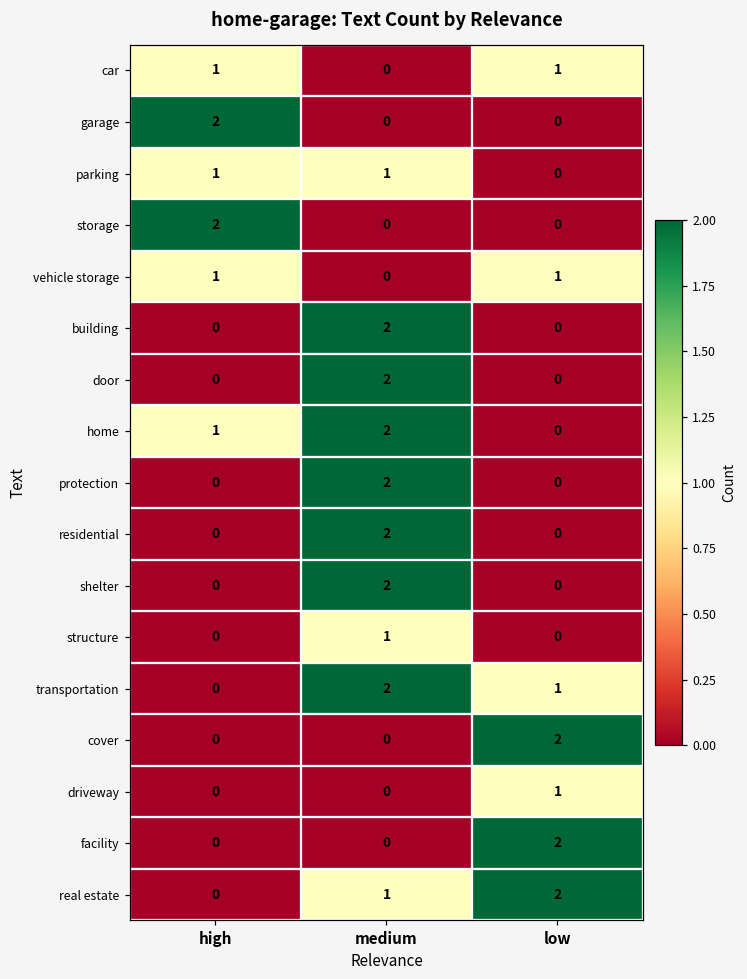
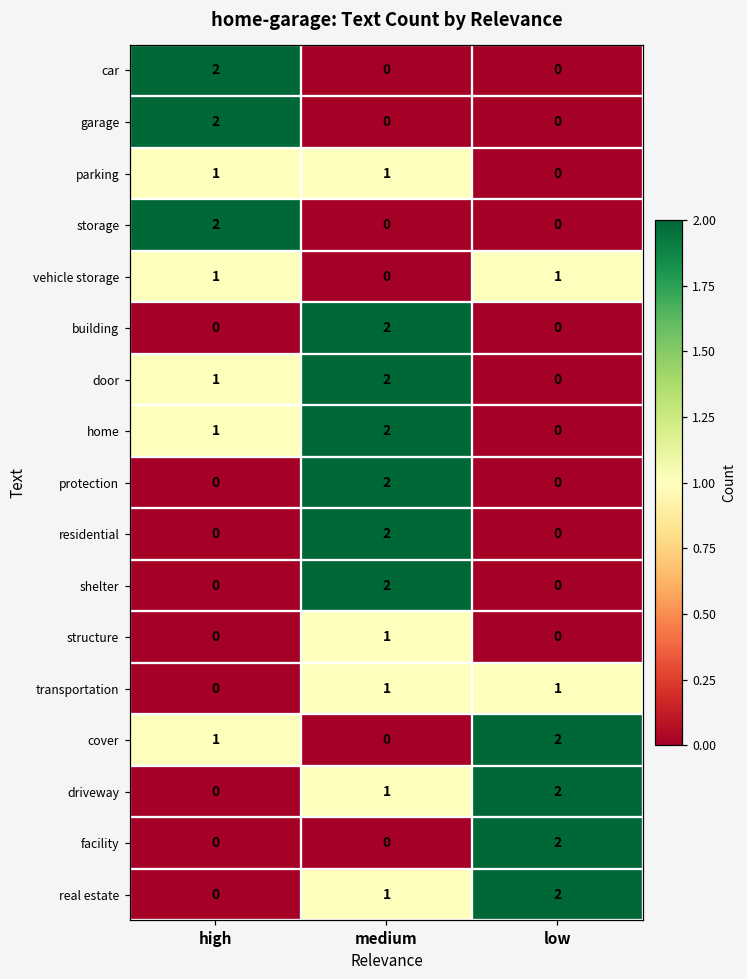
car, high: 1 -> 2
car, low: 1 -> 0
door, high: 0 -> 1
transportation, medium: 2 -> 1
cover, high: 0 -> 1
driveway, medium: 0 -> 1
driveway, low: 1 -> 2
